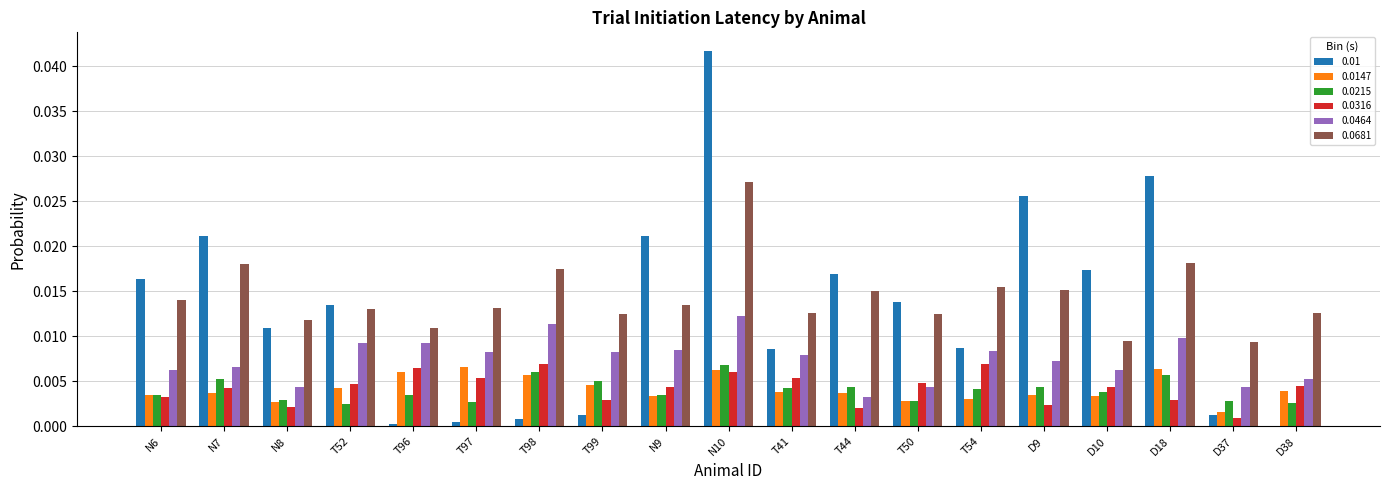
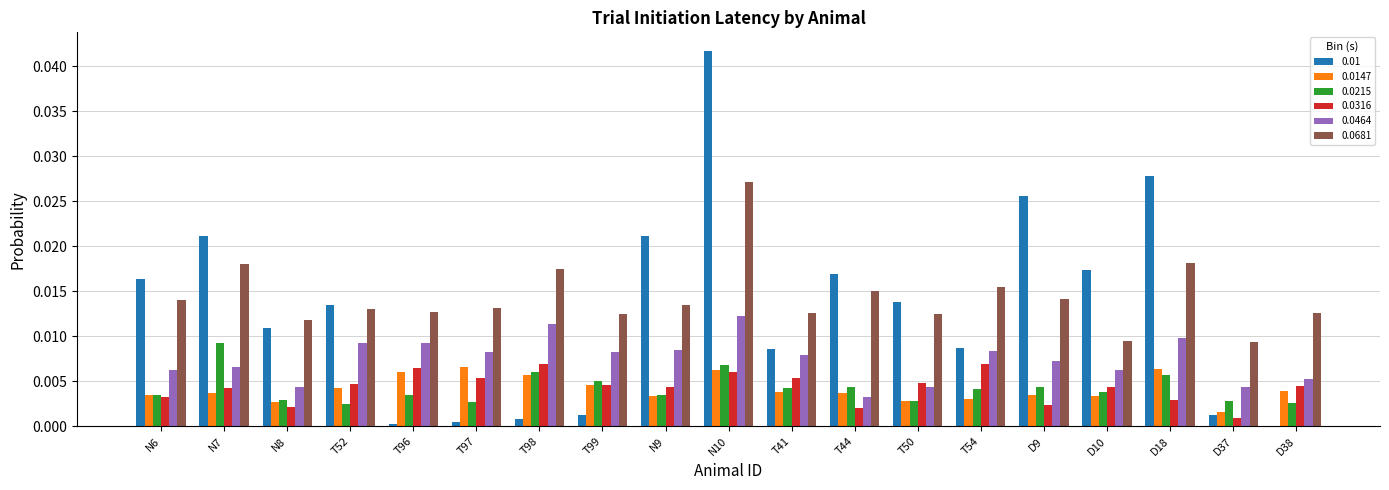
0.0215, N7: 0.005 -> 0.009
0.0681, T96: 0.011 -> 0.013
0.0316, T99: 0.003 -> 0.005
0.0681, D9: 0.015 -> 0.014
